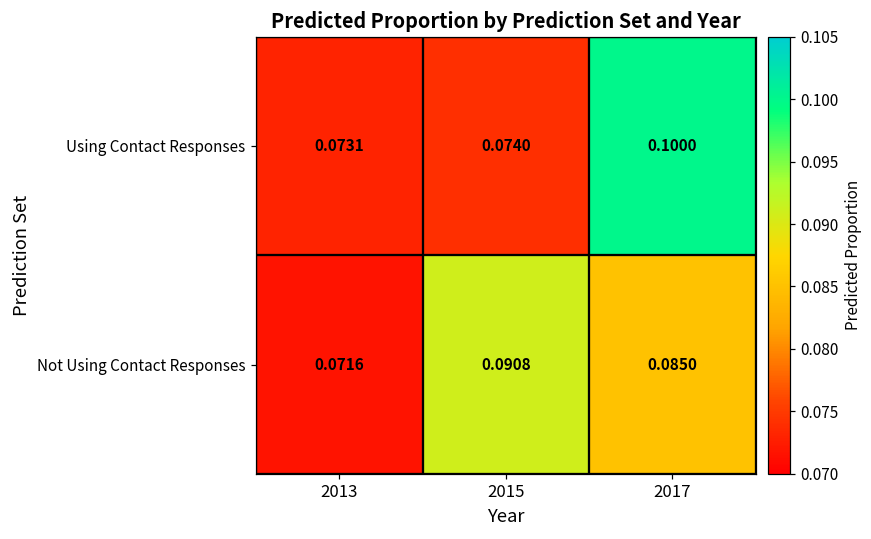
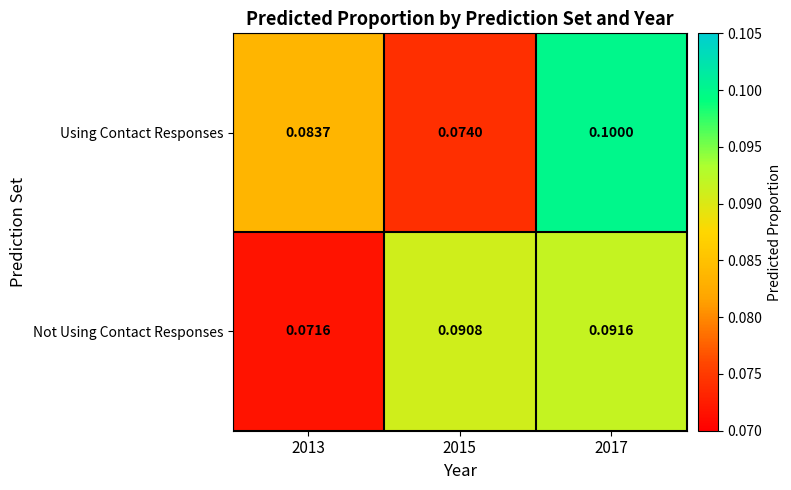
Using Contact Responses, 2013: 0.0731 -> 0.0837
Not Using Contact Responses, 2017: 0.0850 -> 0.0916
